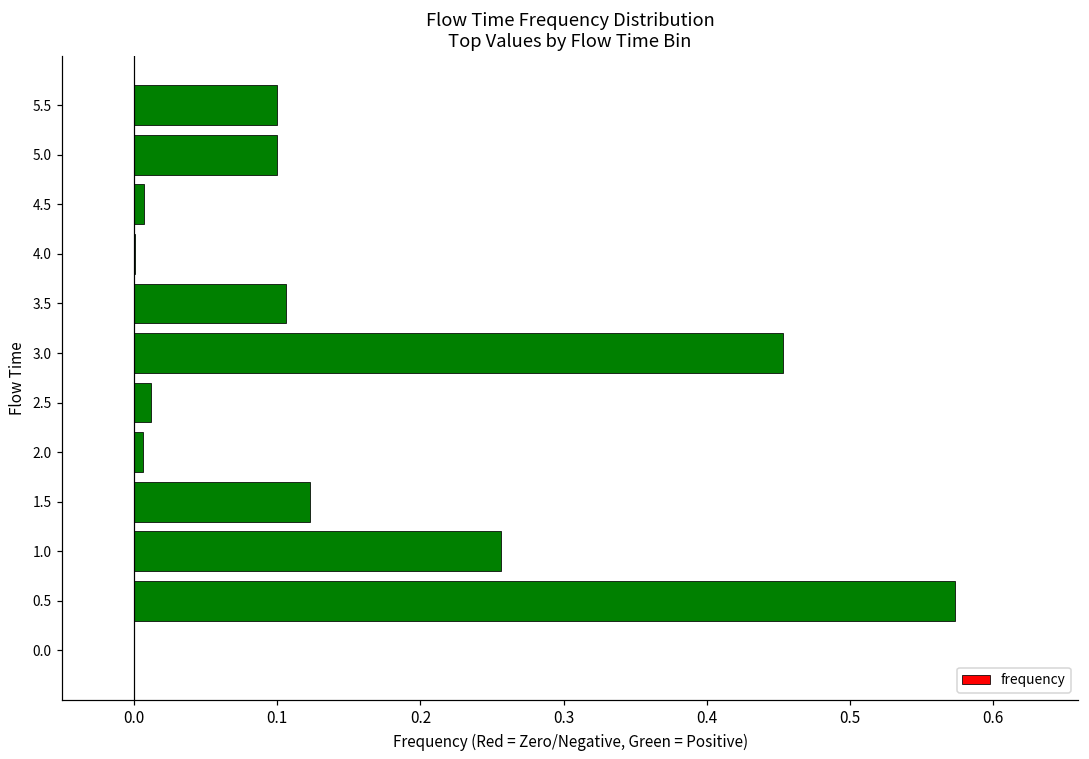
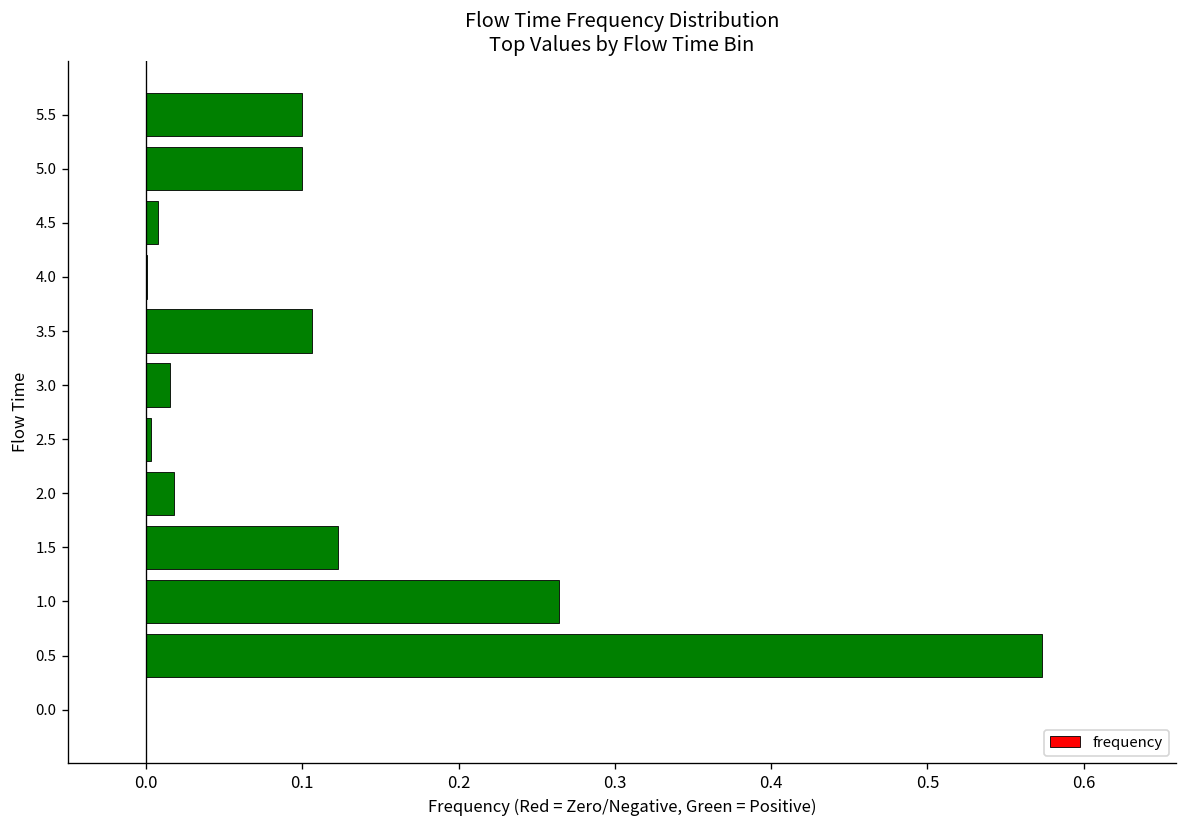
3.0: 0.453 -> 0.016
2.5: 0.012 -> 0.003
2.0: 0.006 -> 0.018
1.0: 0.256 -> 0.264
